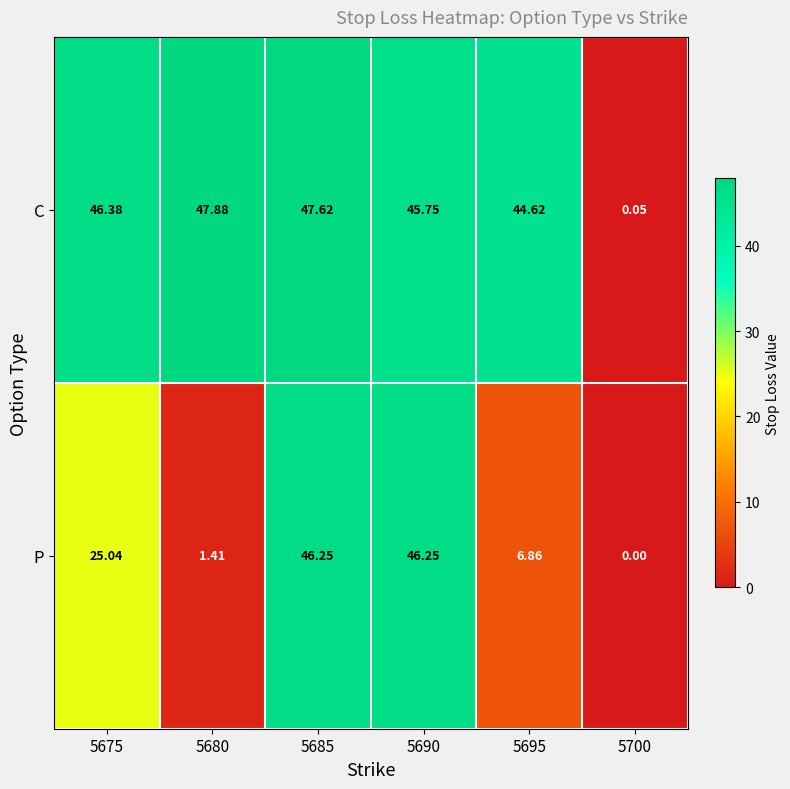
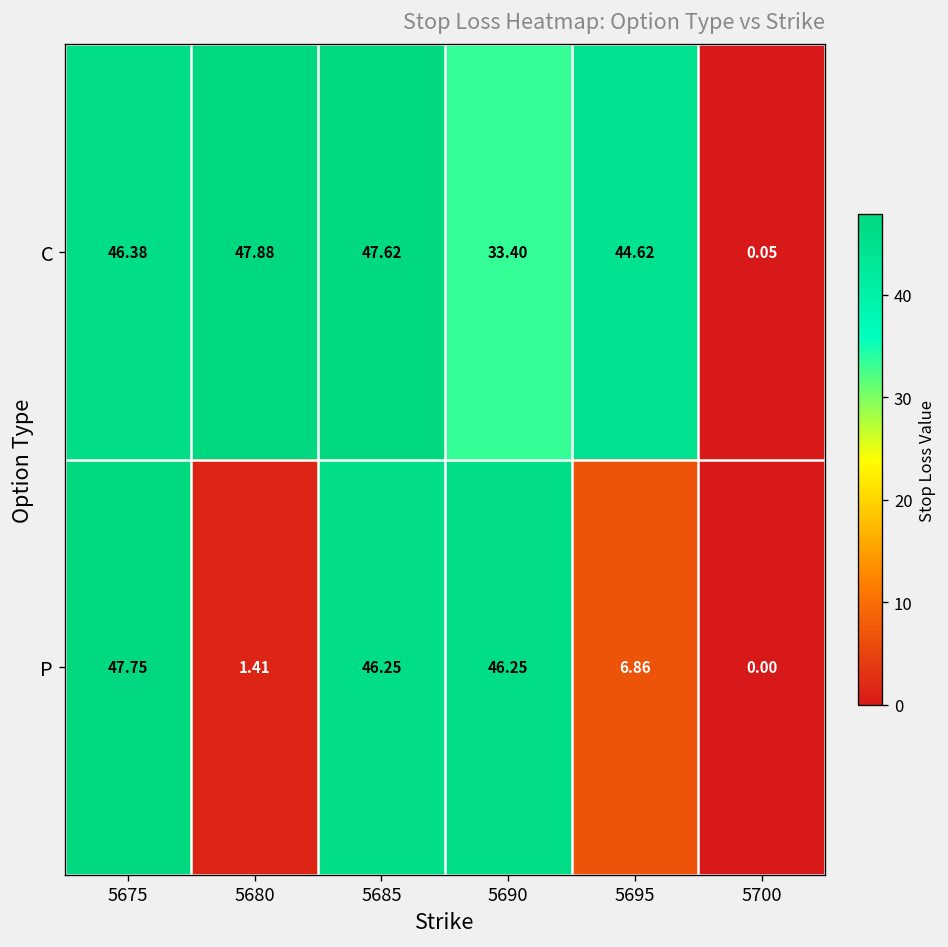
C, 5690: 45.75 -> 33.40
P, 5675: 25.04 -> 47.75
